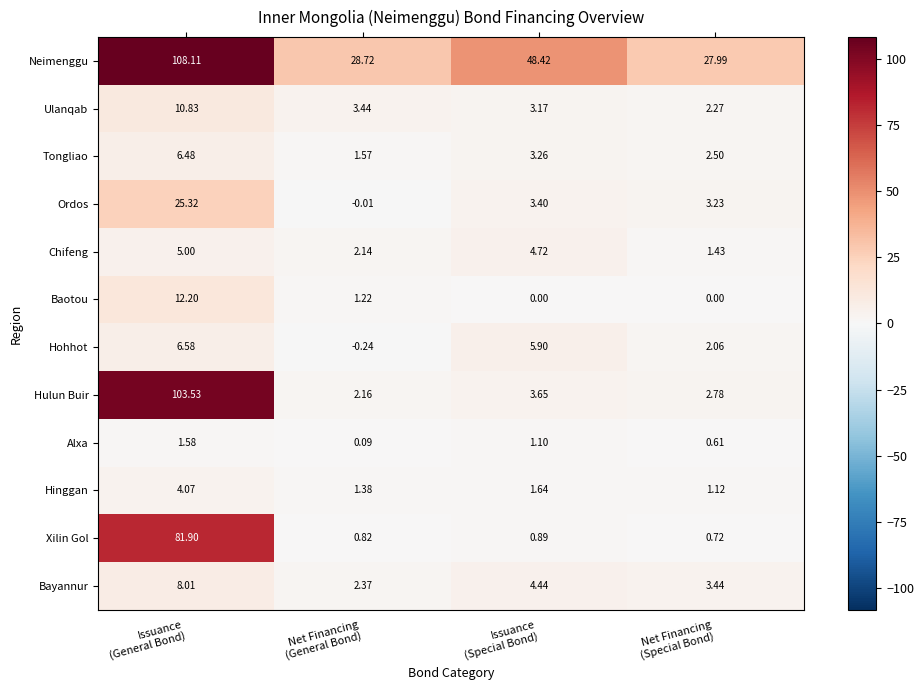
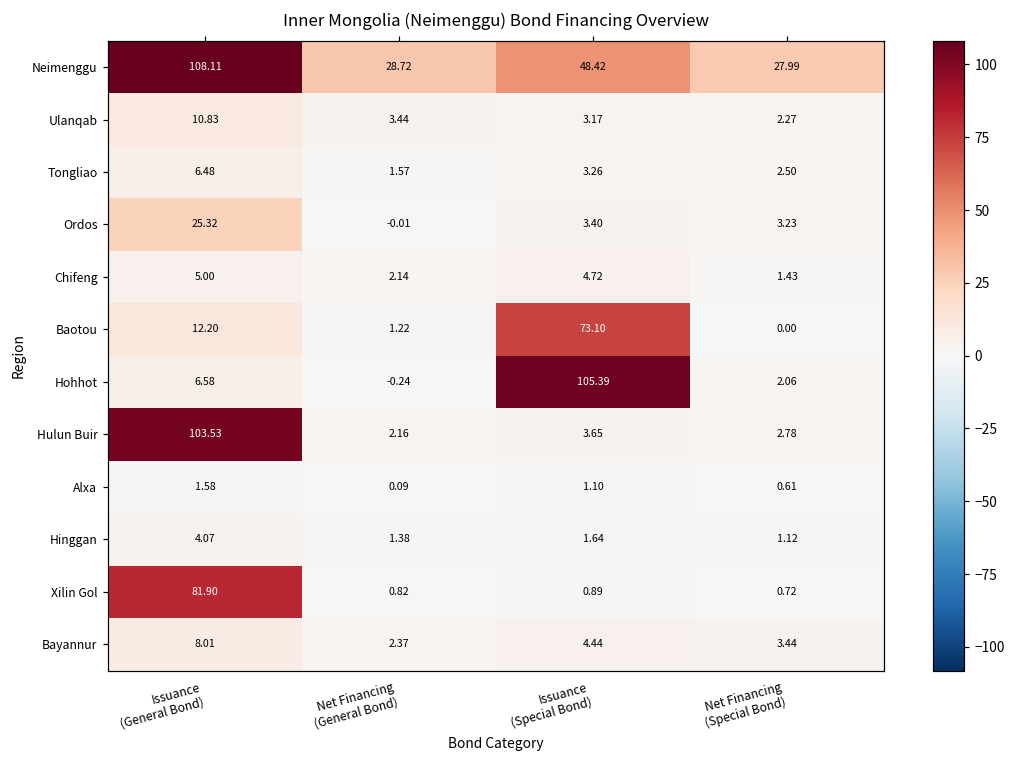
Baotou, Issuance (Special Bond): 0.00 -> 73.10
Hohhot, Issuance (Special Bond): 5.90 -> 105.39
